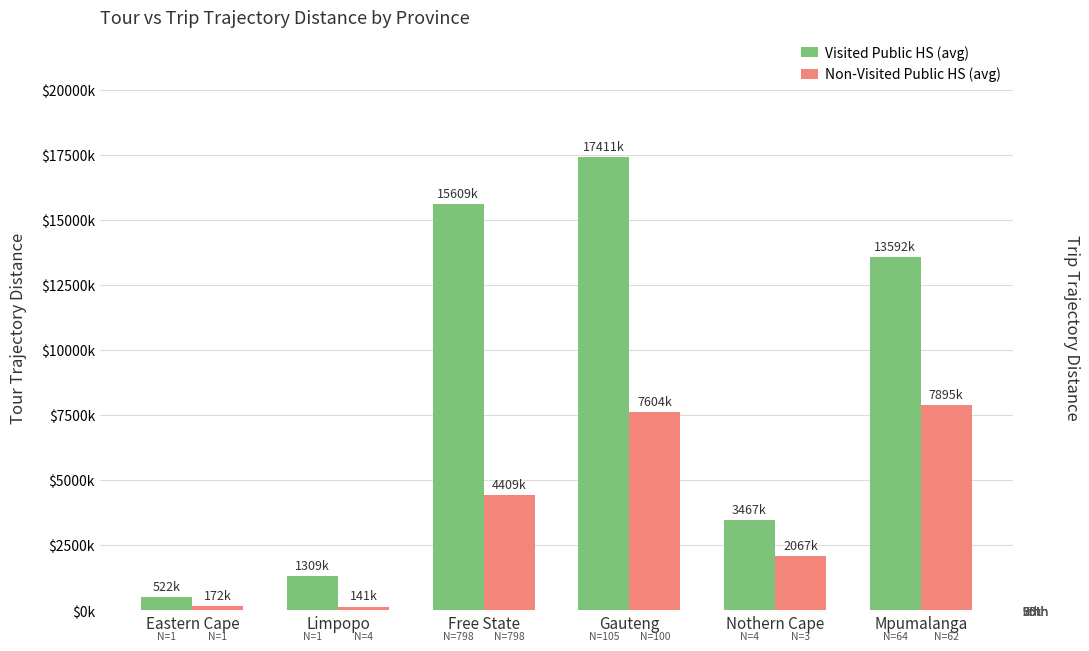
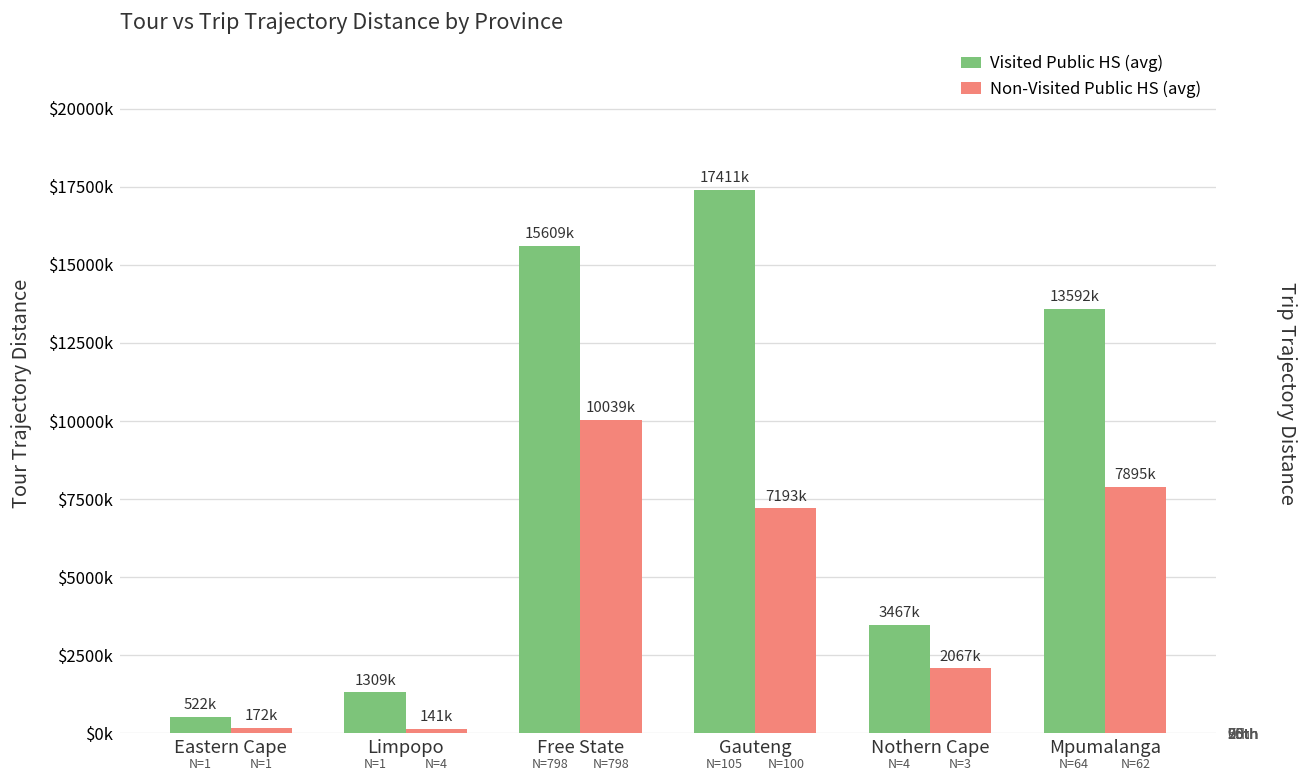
Non-Visited Public HS (avg), Free State: 4409k -> 10039k
Non-Visited Public HS (avg), Gauteng: 7604k -> 7193k
